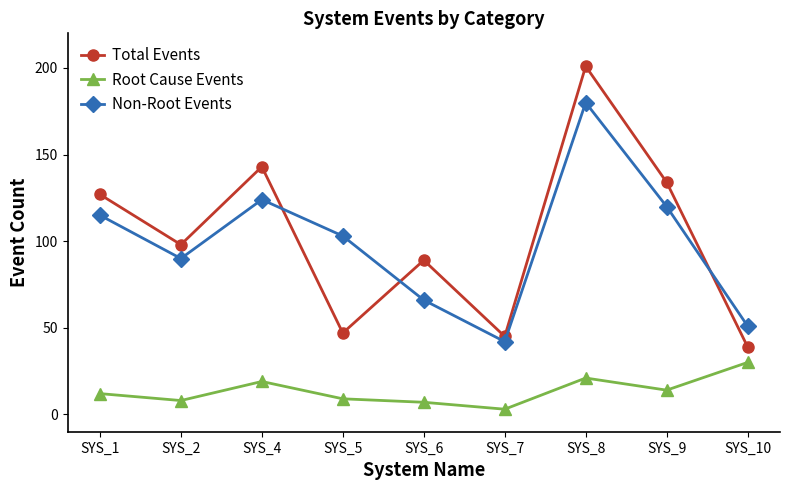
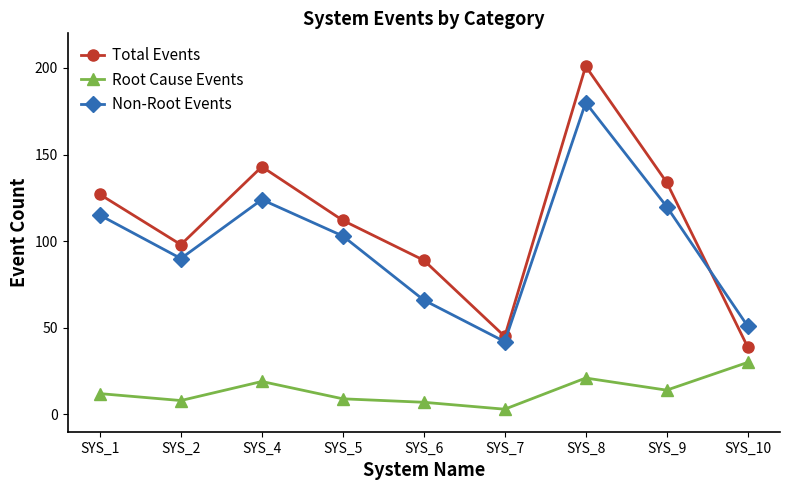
Total Events, SYS_5: 47 -> 112
